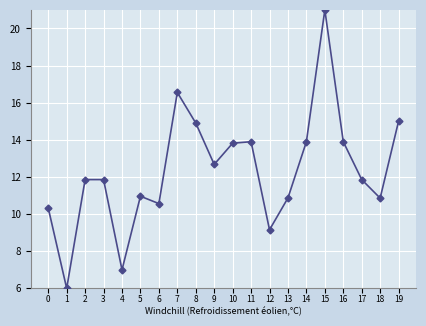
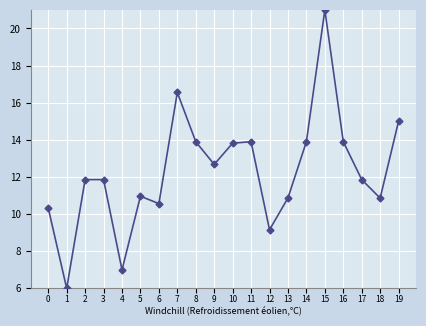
8: 14.9 -> 13.9
